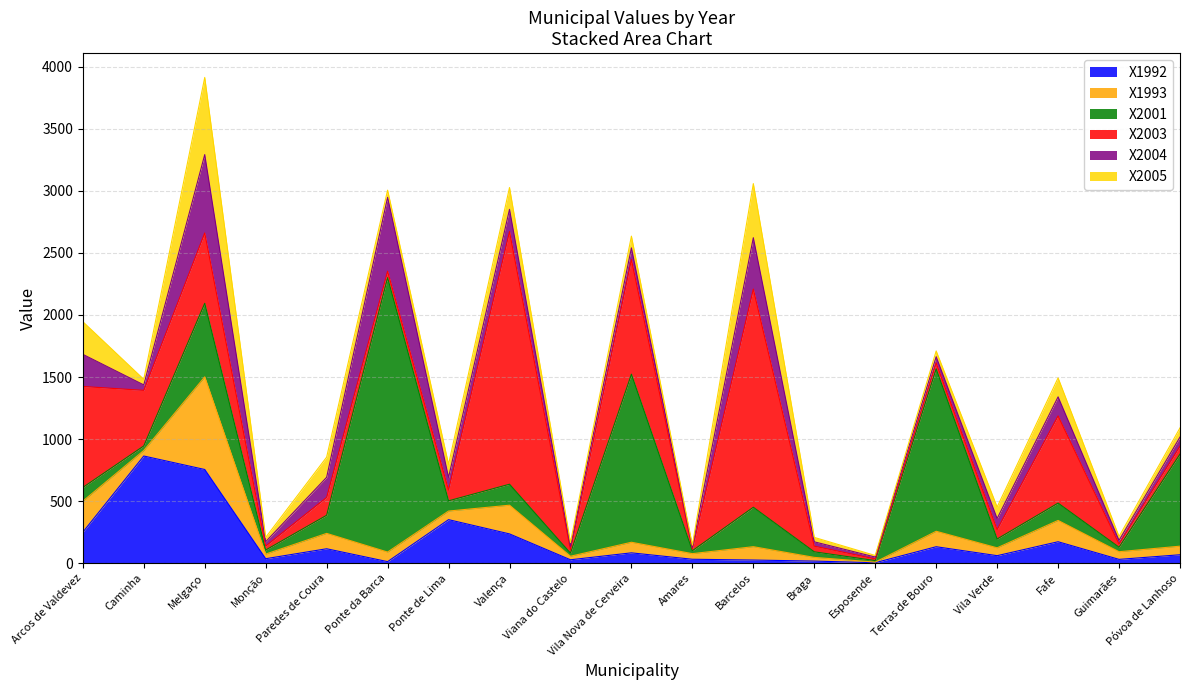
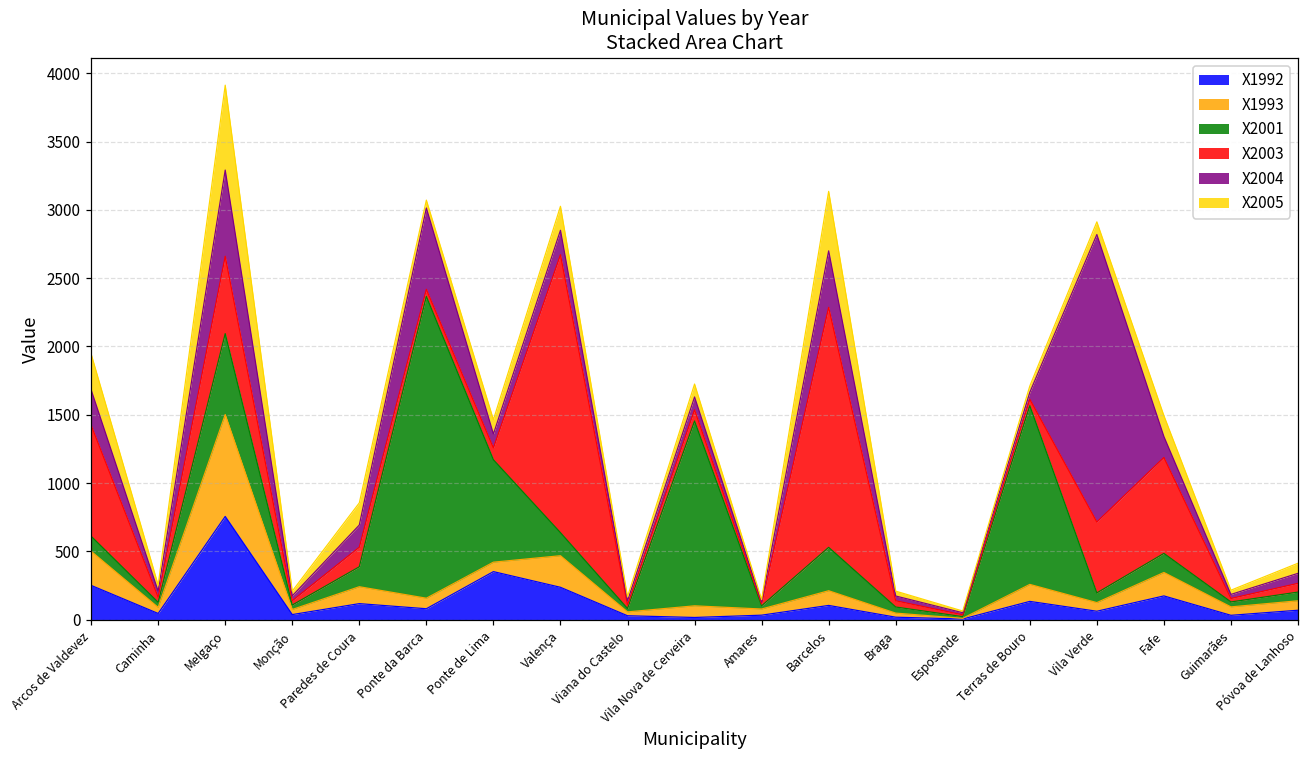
X1992, Caminha: 860 -> 50
X2003, Caminha: 450 -> 40
X1992, Ponte da Barca: 10 -> 80
X2001, Ponte de Lima: 80 -> 750
X1992, Vila Nova de Cerveira: 80 -> 20
X2003, Vila Nova de Cerveira: 920 -> 80
X1992, Barcelos: 30 -> 100
X2003, Vila Verde: 80 -> 520
X2004, Vila Verde: 90 -> 2100
X2001, Póvoa de Lanhoso: 740 -> 60
